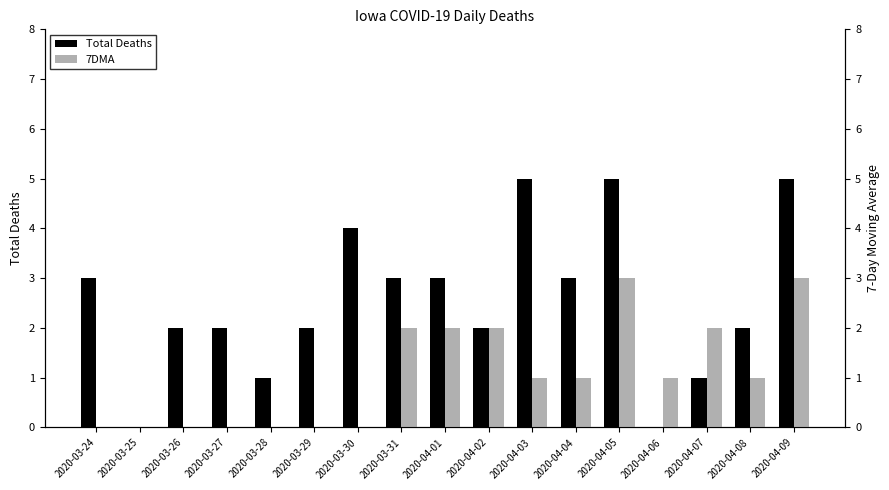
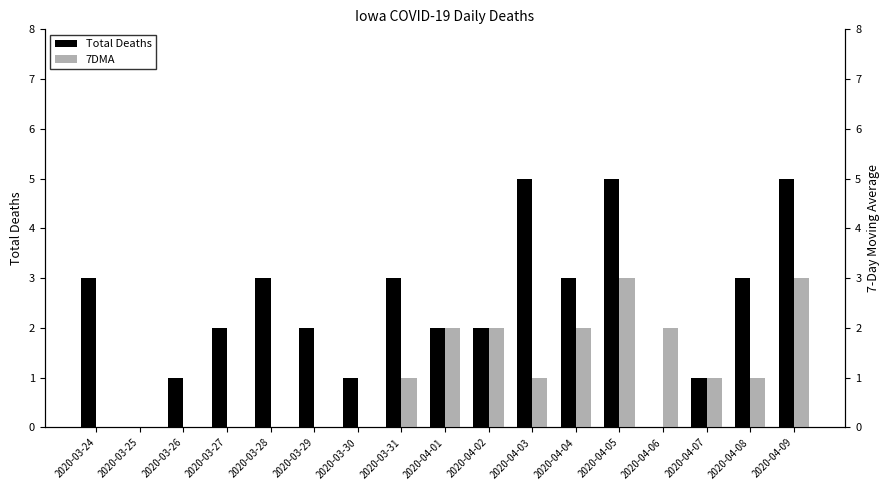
Total Deaths, 2020-03-26: 2 -> 1
Total Deaths, 2020-03-28: 1 -> 3
Total Deaths, 2020-03-30: 4 -> 1
Total Deaths, 2020-04-01: 3 -> 2
Total Deaths, 2020-04-08: 2 -> 3
7DMA, 2020-03-31: 2 -> 1
7DMA, 2020-04-04: 1 -> 2
7DMA, 2020-04-06: 1 -> 2
7DMA, 2020-04-07: 2 -> 1
